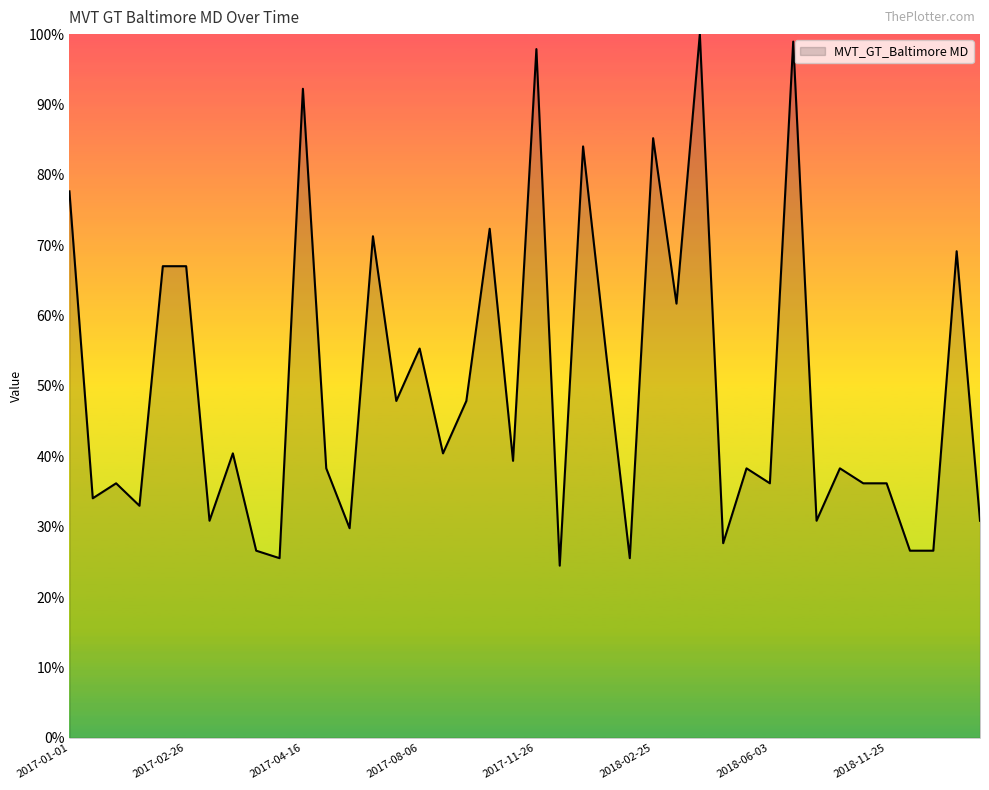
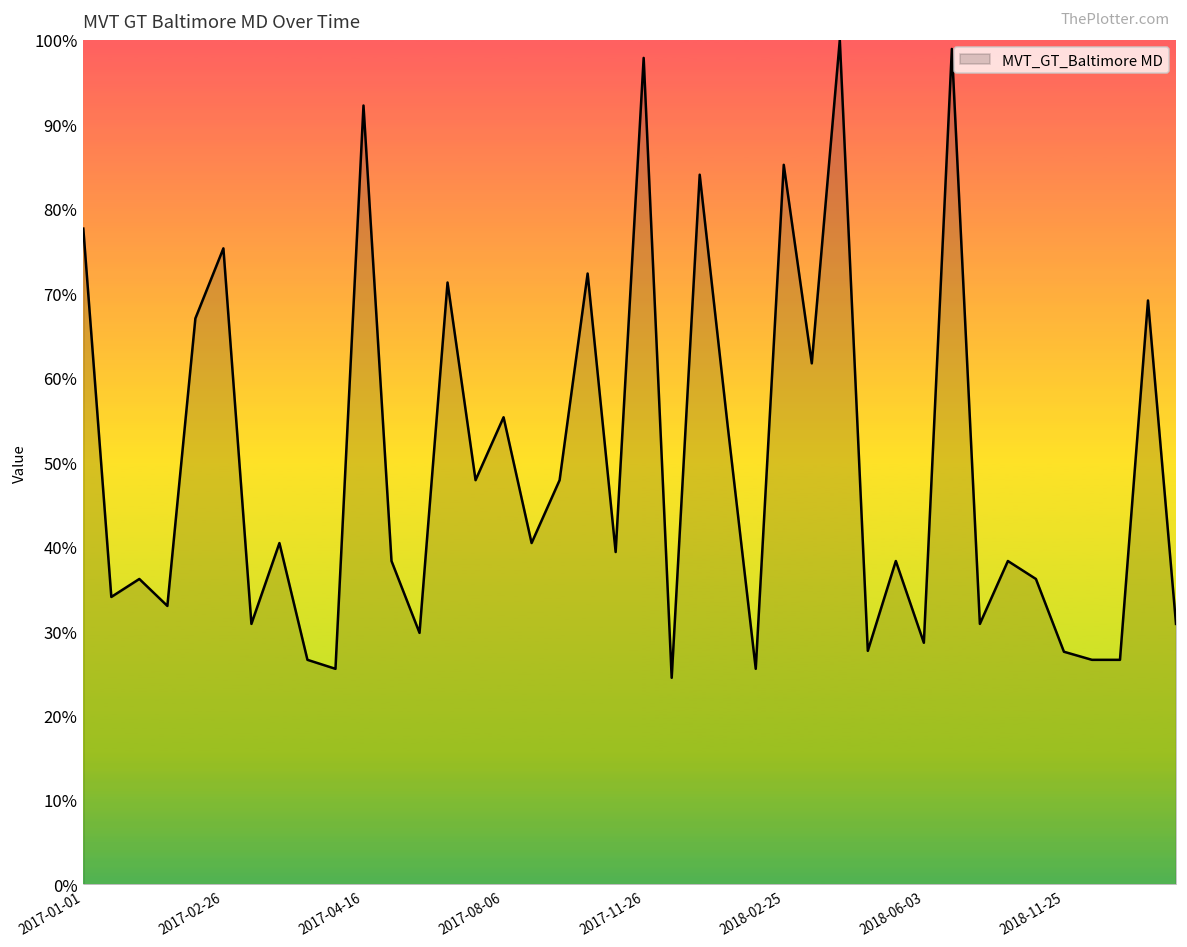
2017-02-26: 67% -> 75%
2018-06-03: 36% -> 29%
2018-11-25: 36% -> 28%
